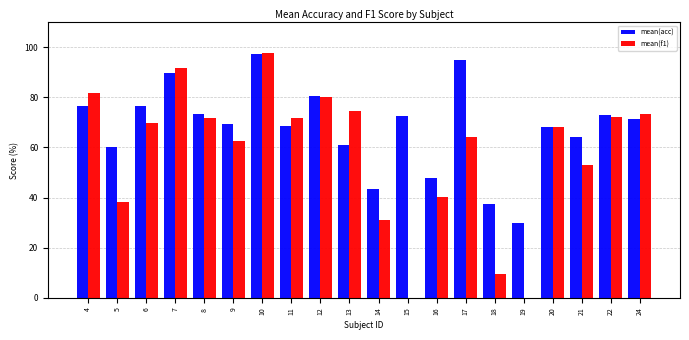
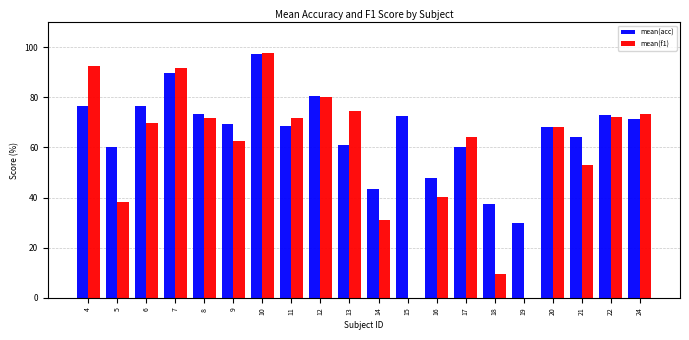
mean(f1), 4: 82 -> 93
mean(acc), 17: 95 -> 60
